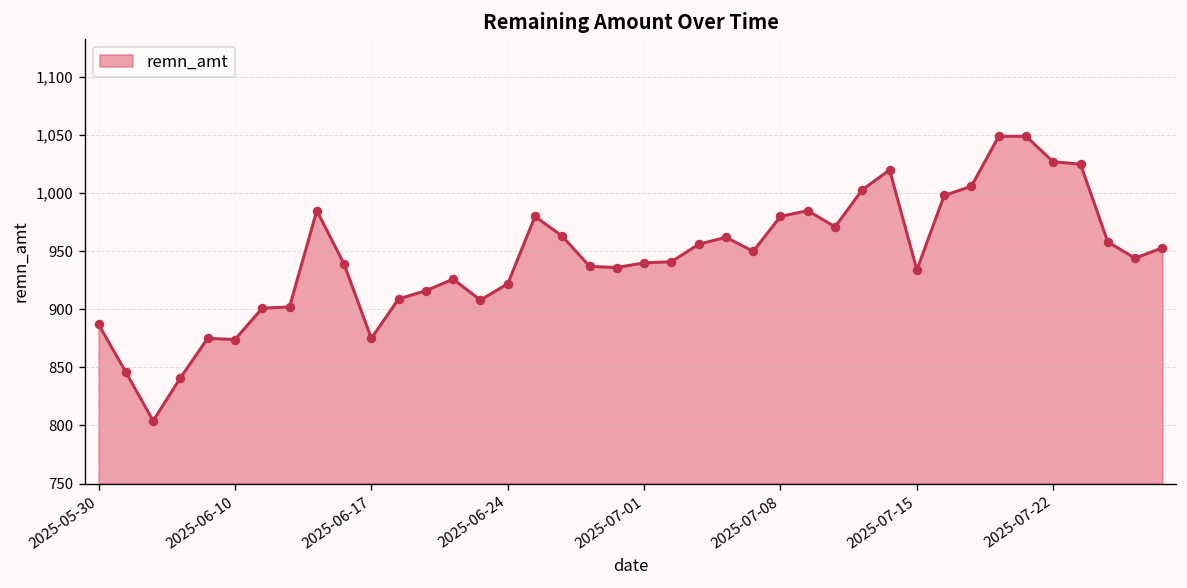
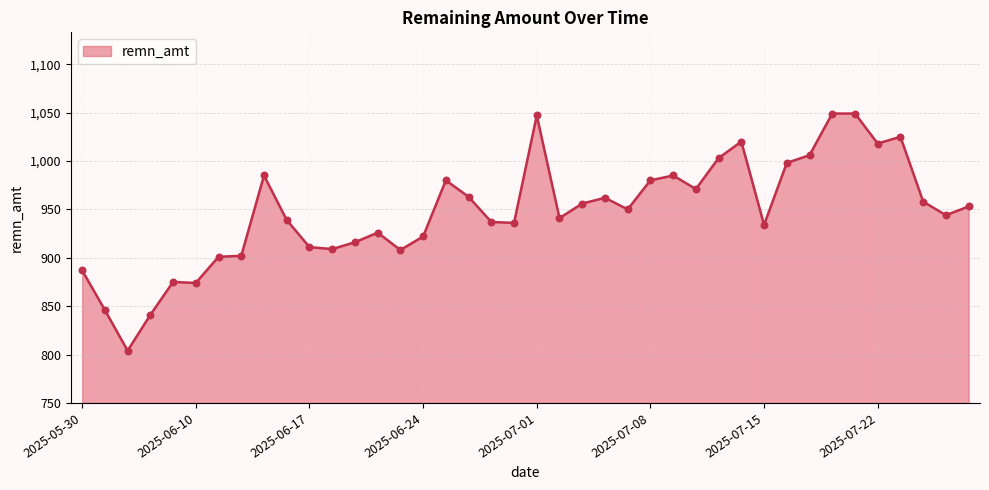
2025-06-17: 880 -> 910
2025-07-01: 940 -> 1,050
2025-07-22: 1,030 -> 1,020
